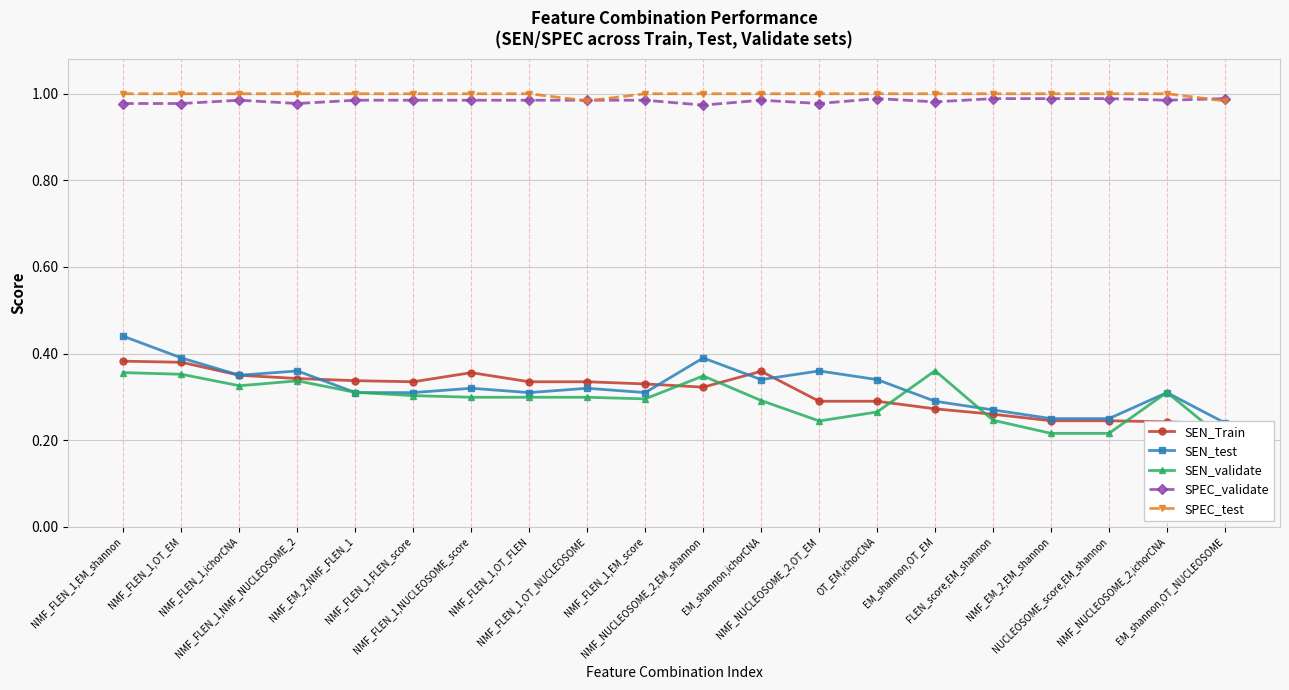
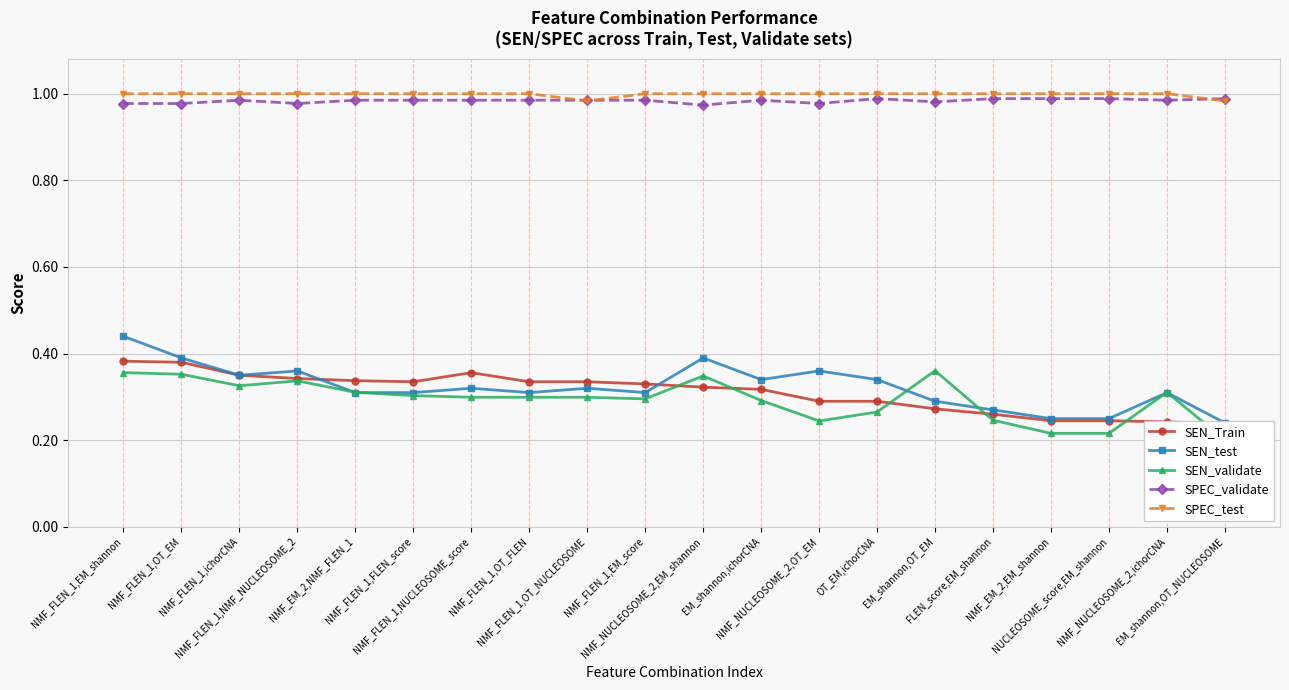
SEN_Train, EM_shannon,ichorCNA: 0.36 -> 0.32
